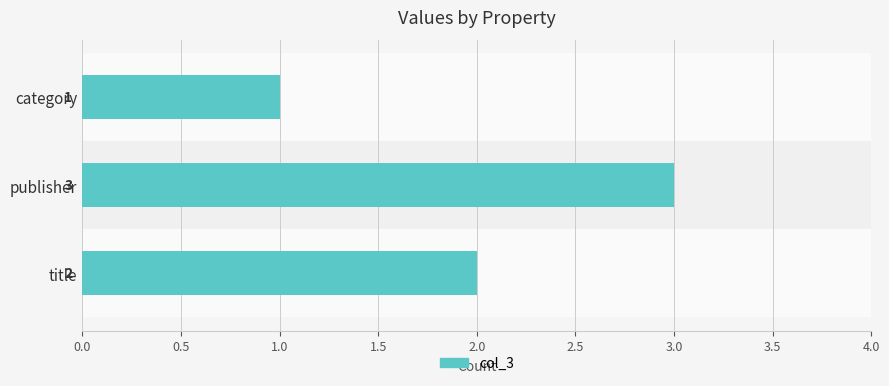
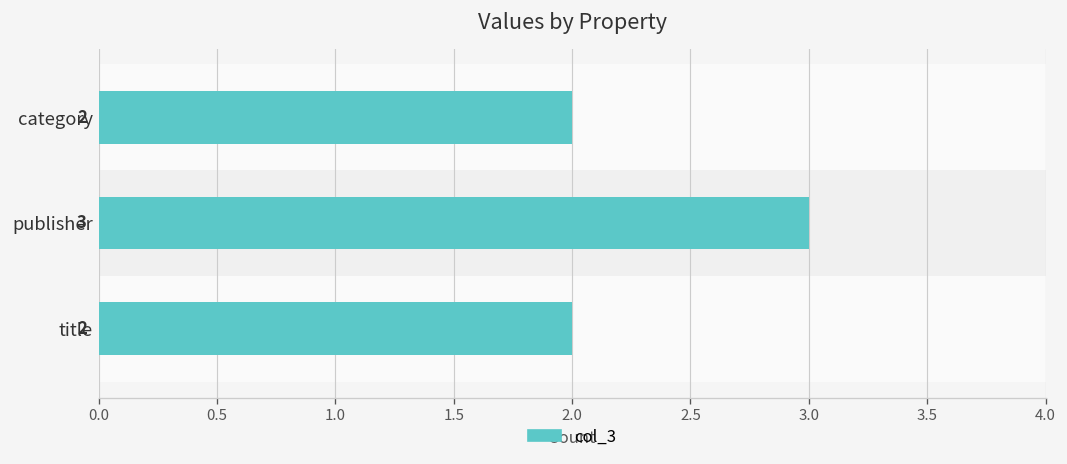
category: 1 -> 2
